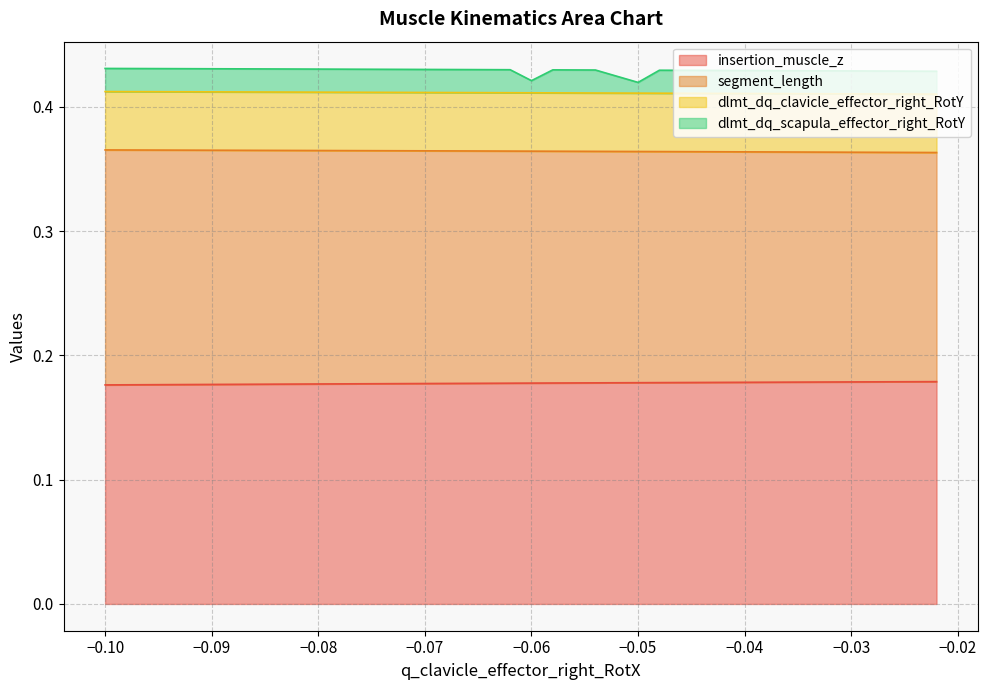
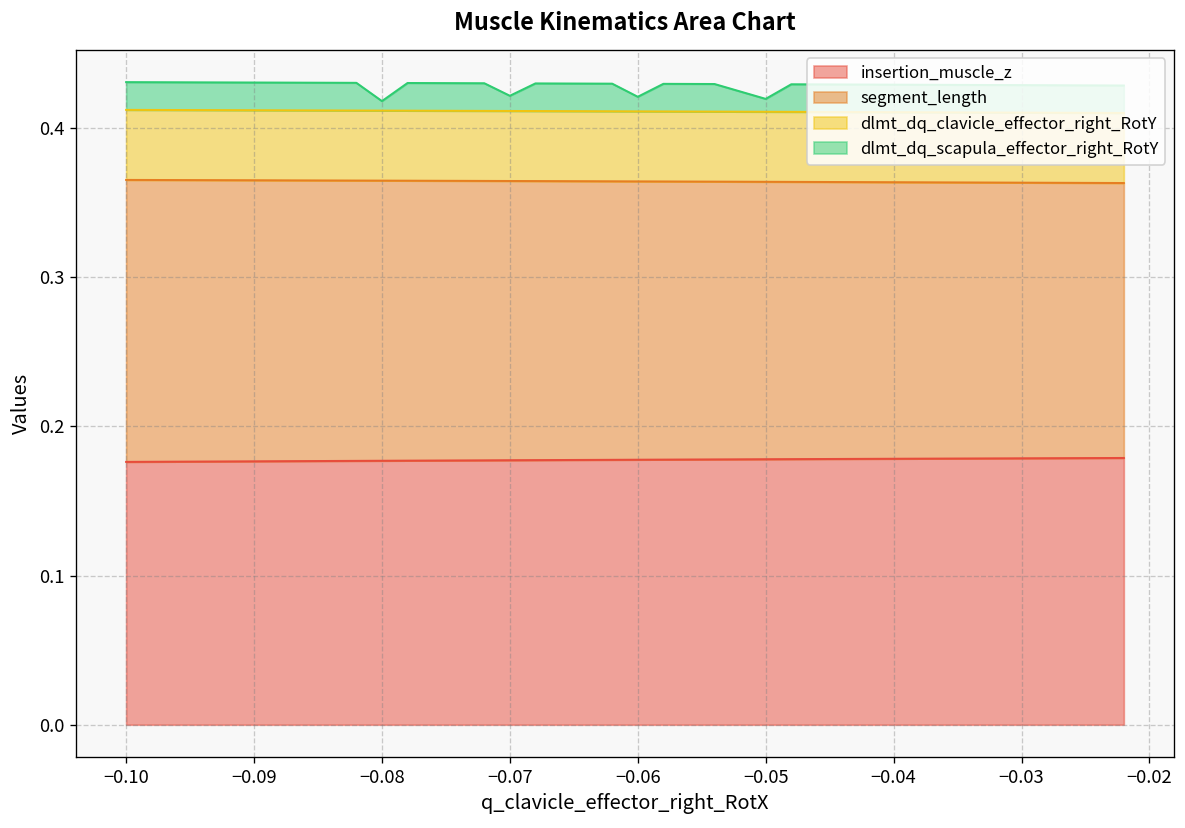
dlmt_dq_scapula_effector_right_RotY, −0.08: 0.019 -> 0.006
dlmt_dq_scapula_effector_right_RotY, −0.07: 0.019 -> 0.010
